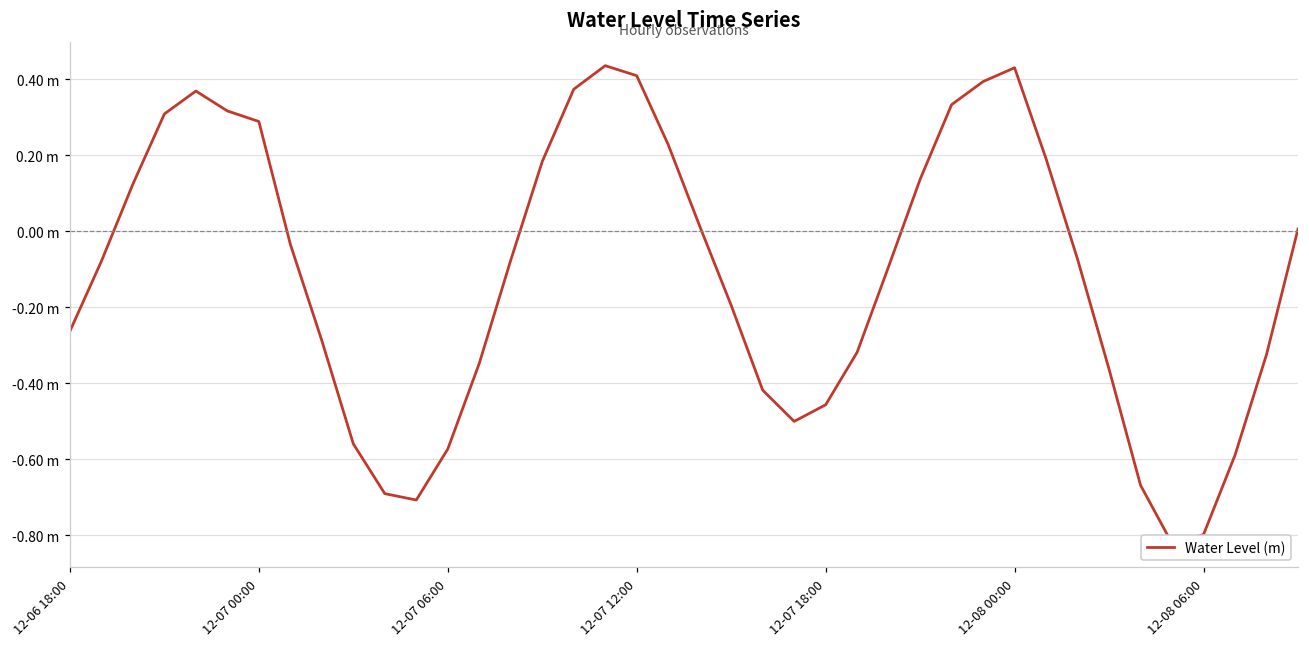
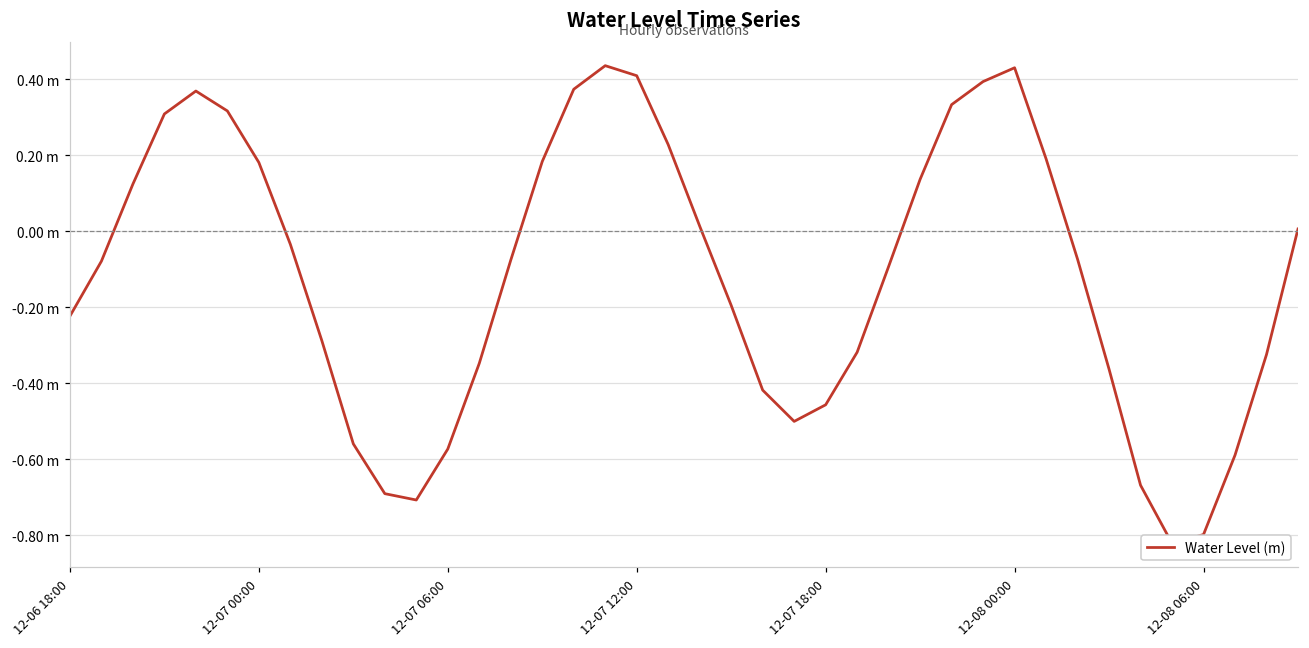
12-06 18:00: -0.26 m -> -0.22 m
12-07 00:00: 0.29 m -> 0.18 m
